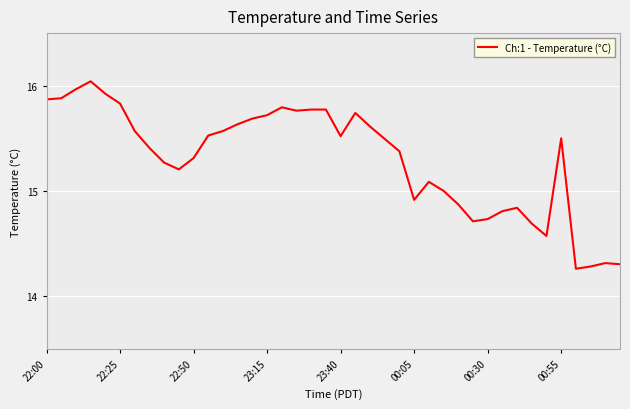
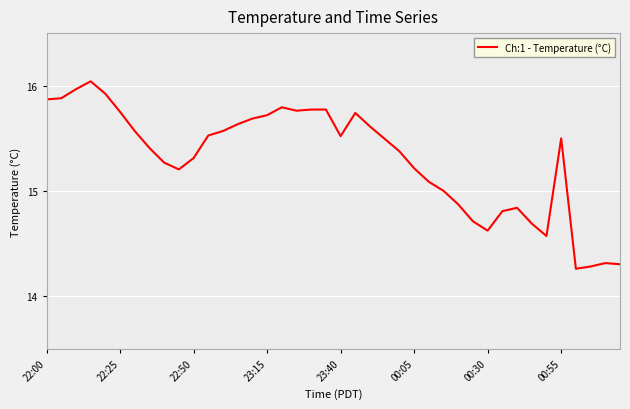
22:25: 15.83 -> 15.75
00:05: 14.92 -> 15.22
00:30: 14.73 -> 14.62
